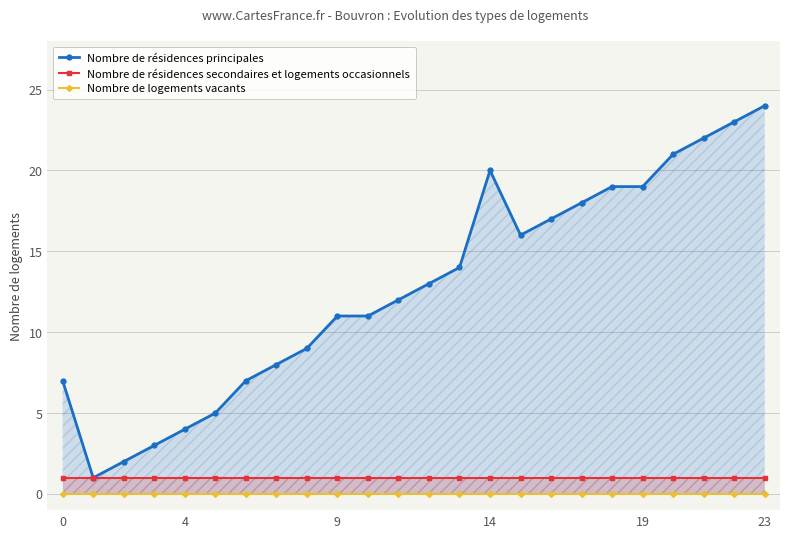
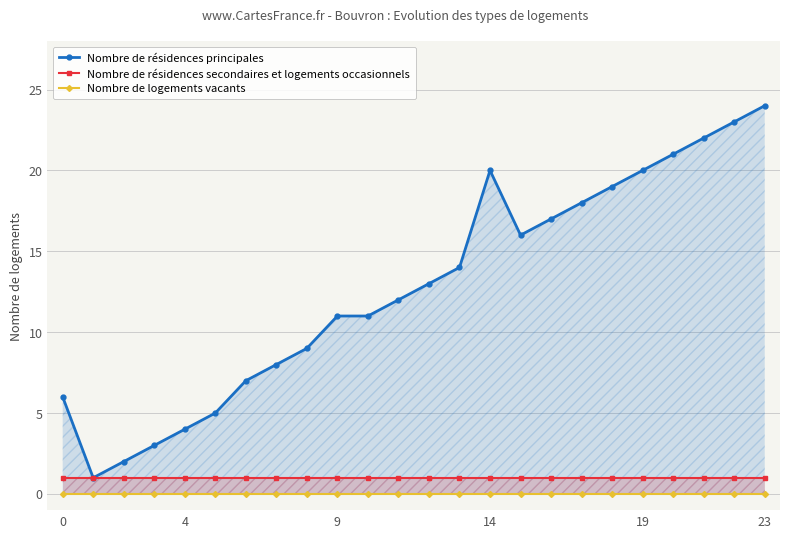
Nombre de résidences principales, 0: 7 -> 6
Nombre de résidences principales, 19: 19 -> 20
